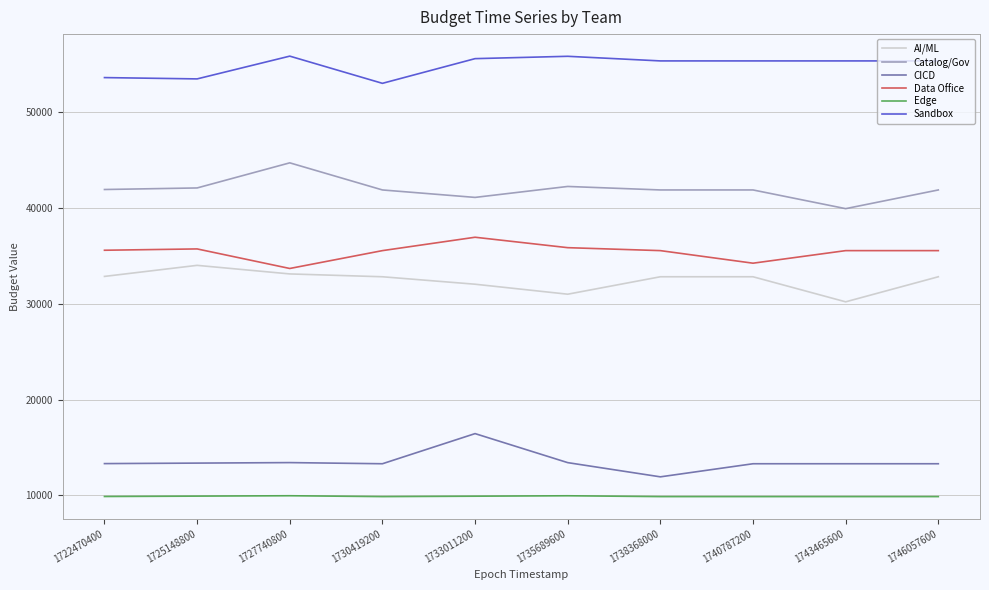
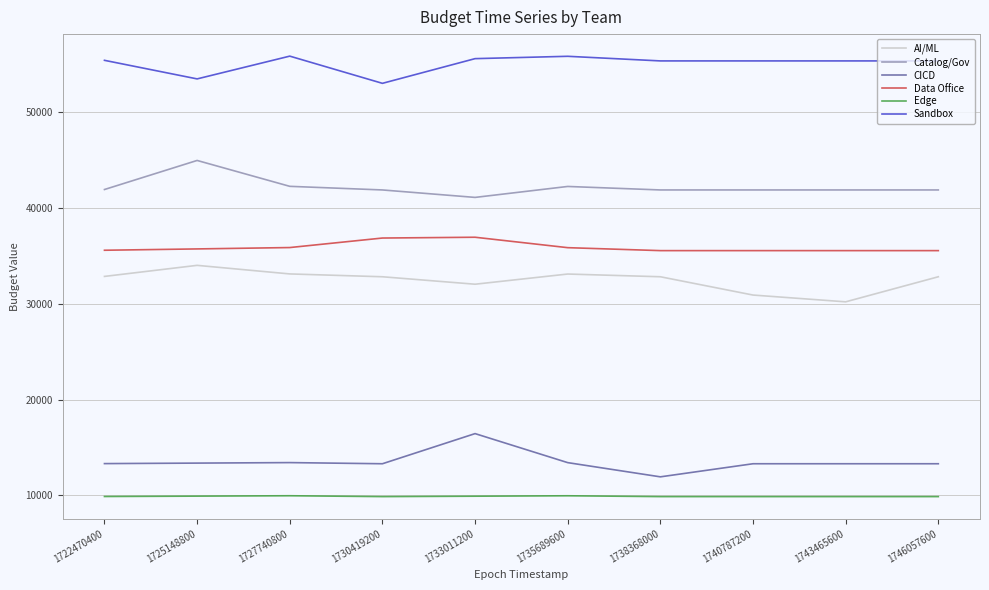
Sandbox, 1722470400: 54000 -> 55000
Catalog/Gov, 1725148800: 42000 -> 45000
Catalog/Gov, 1727740800: 45000 -> 42000
Data Office, 1727740800: 34000 -> 36000
Data Office, 1730419200: 36000 -> 37000
AI/ML, 1735689600: 31000 -> 33000
AI/ML, 1740787200: 33000 -> 31000
Data Office, 1740787200: 34000 -> 36000
Catalog/Gov, 1743465600: 40000 -> 42000
